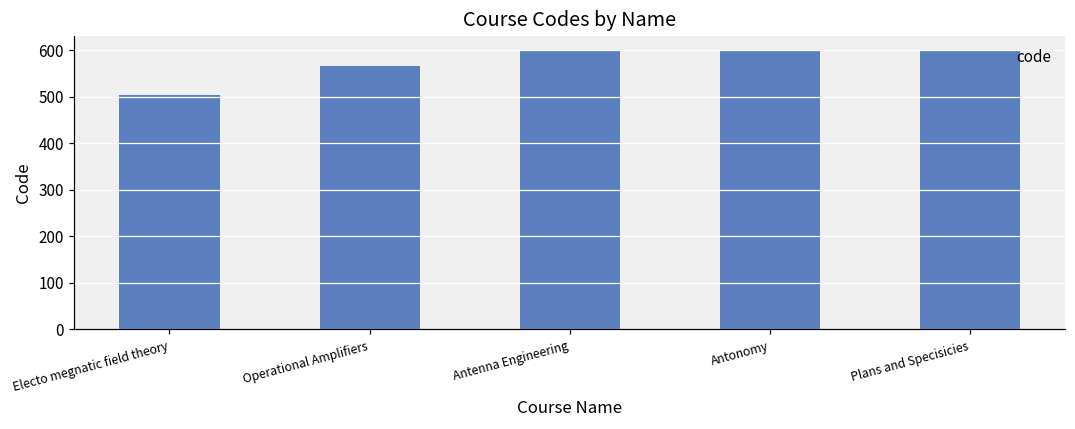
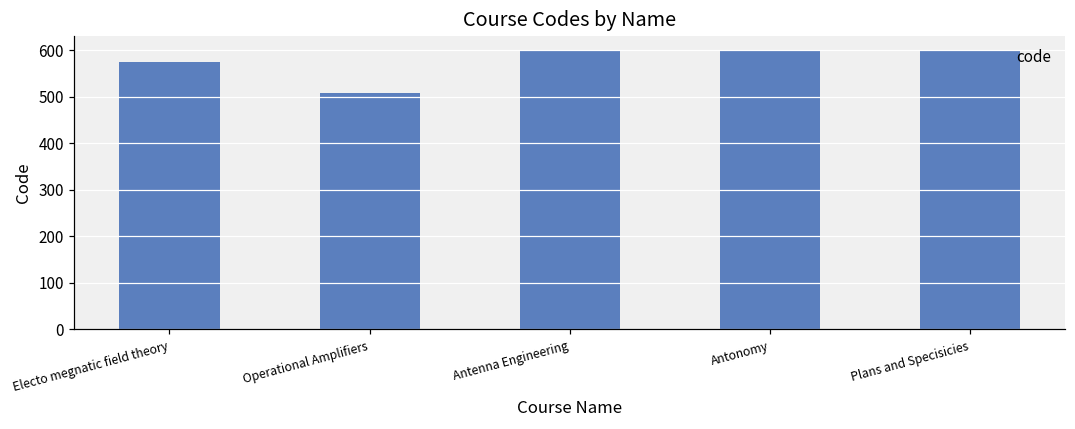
Electo megnatic field theory: 510 -> 580
Operational Amplifiers: 570 -> 510
